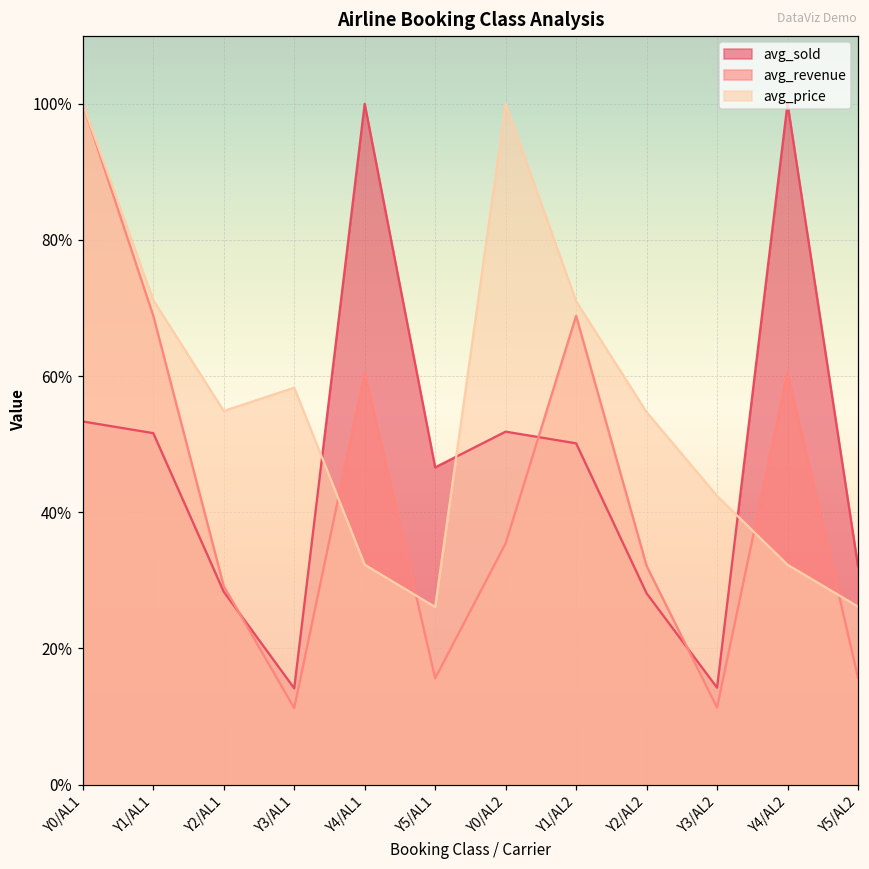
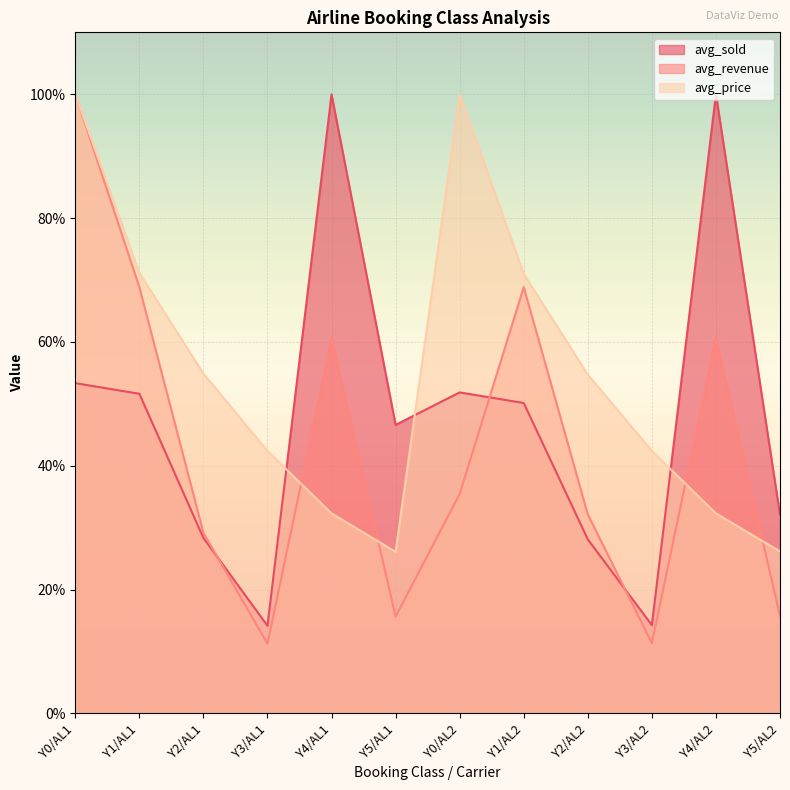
avg_price, Y3/AL1: 58% -> 42%
